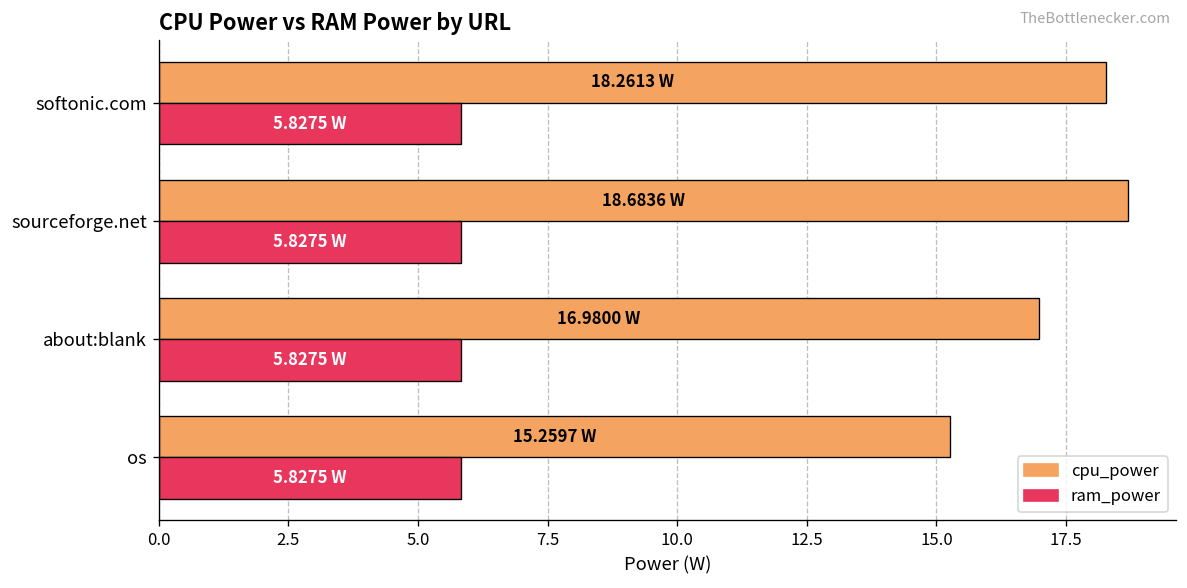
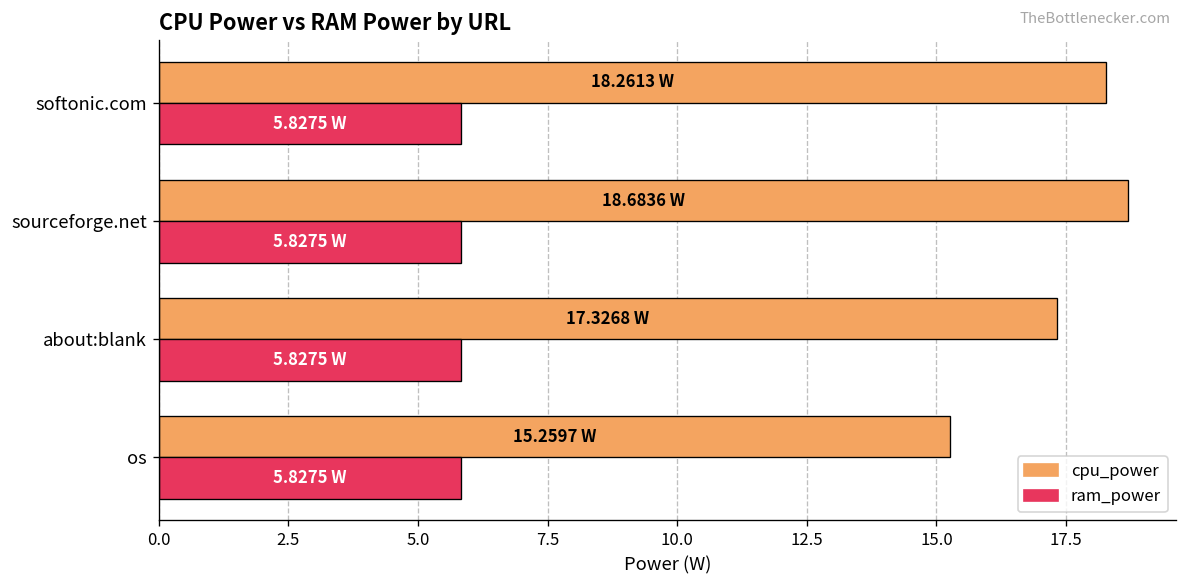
cpu_power, about:blank: 16.9800 -> 17.3268
